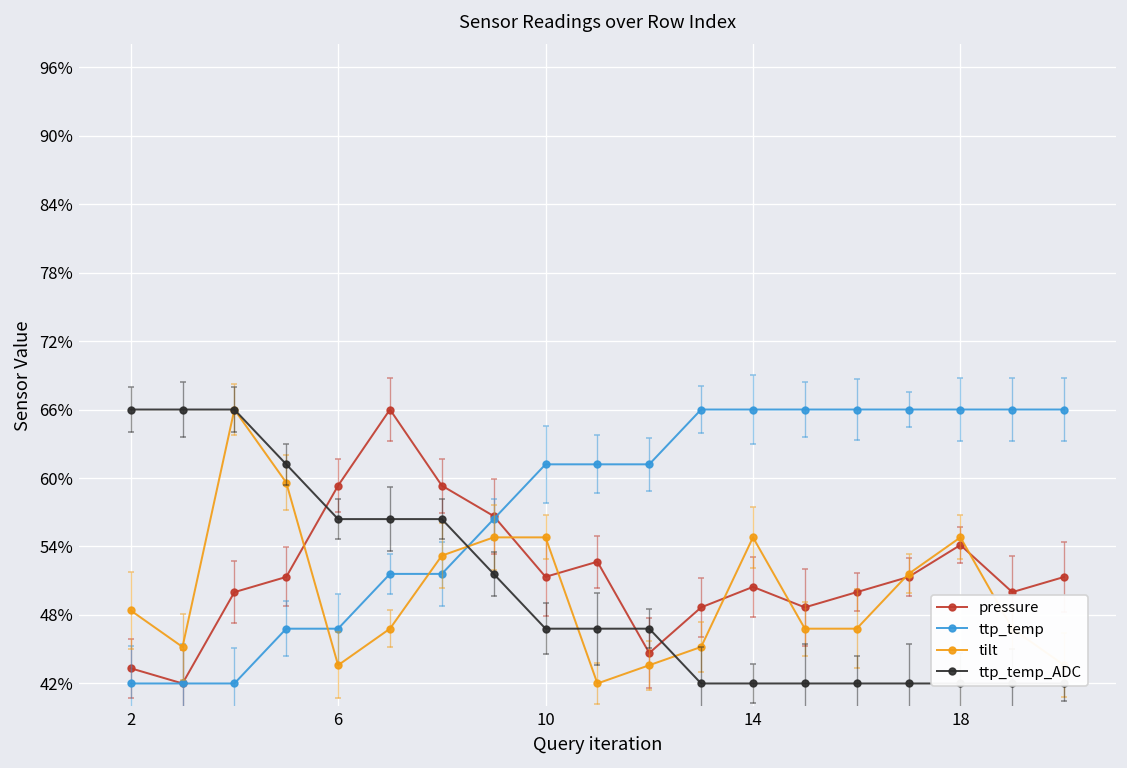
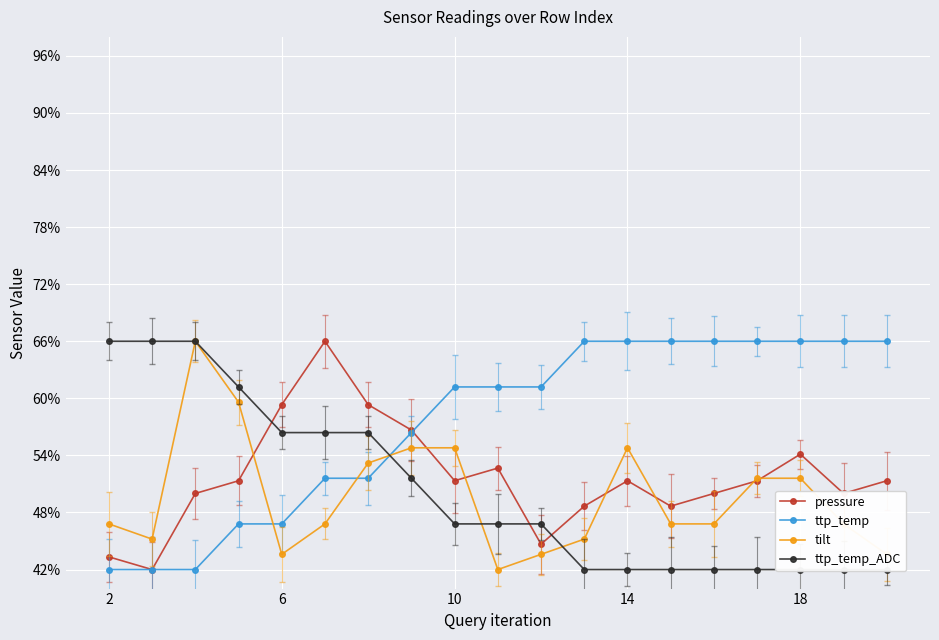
tilt, 2: 48% -> 47%
pressure, 14: 50% -> 51%
tilt, 18: 55% -> 52%
